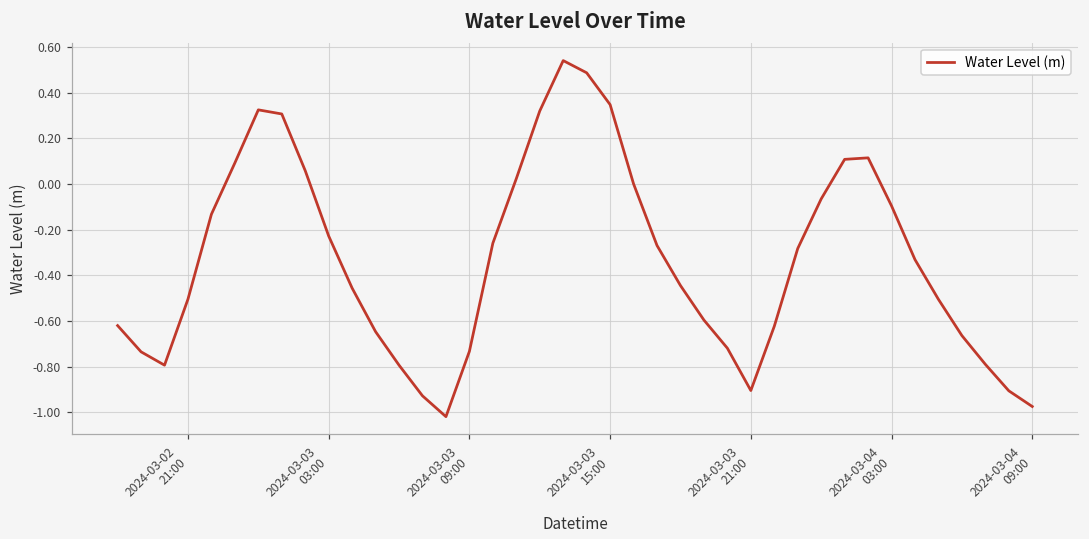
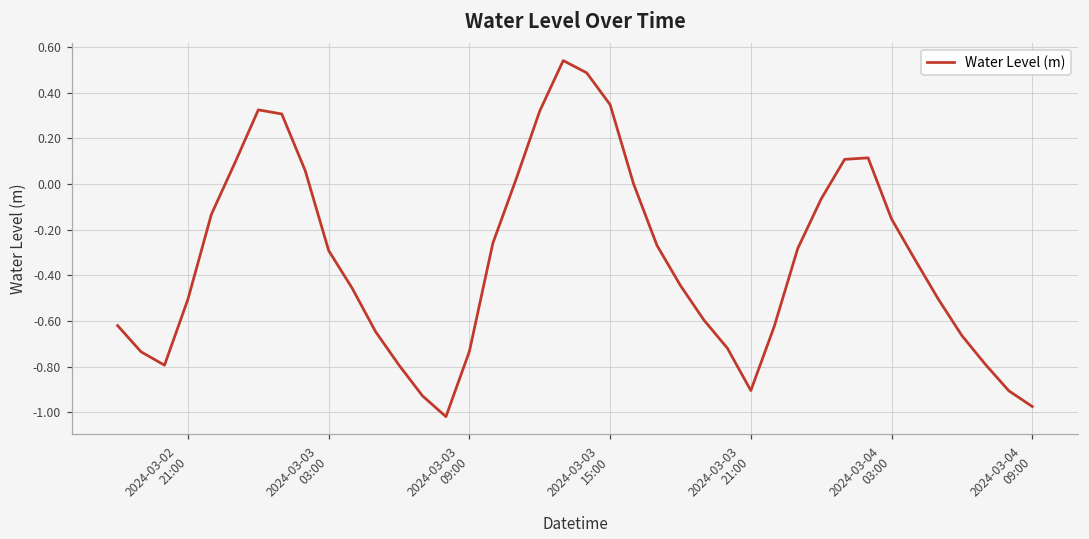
2024-03-03 03:00: -0.23 -> -0.29
2024-03-04 03:00: -0.10 -> -0.15
